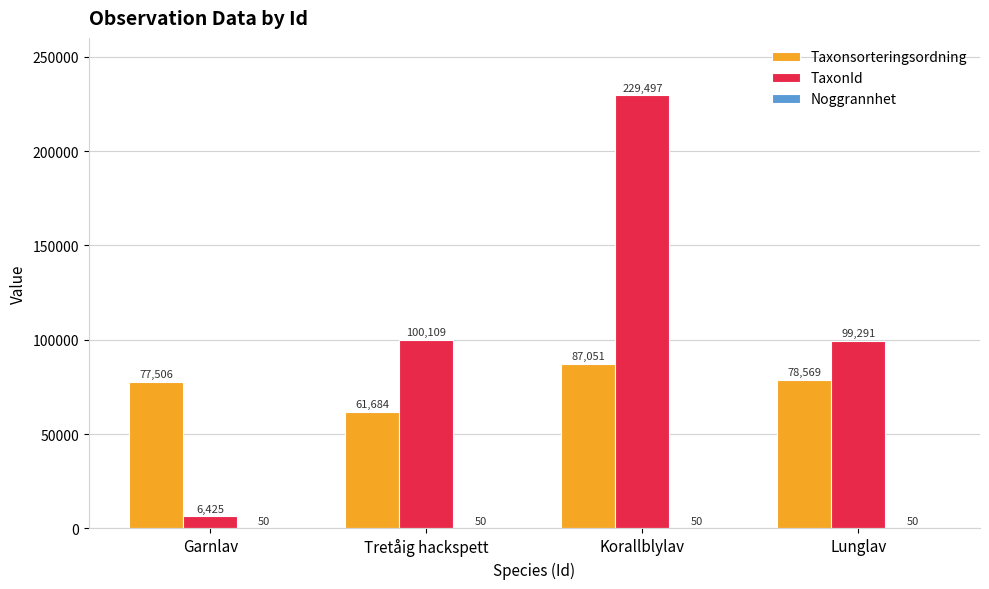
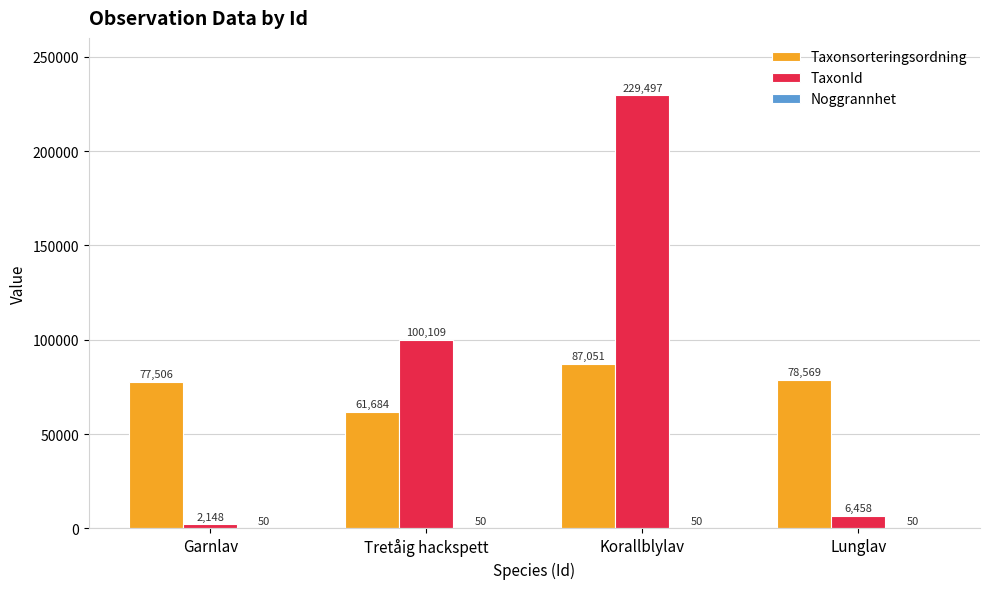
TaxonId, Garnlav: 6,425 -> 2,148
TaxonId, Lunglav: 99,291 -> 6,458
